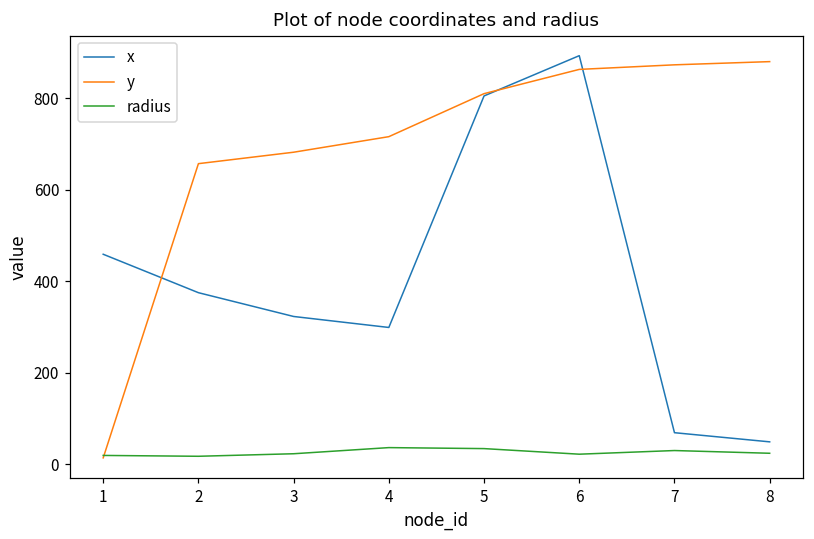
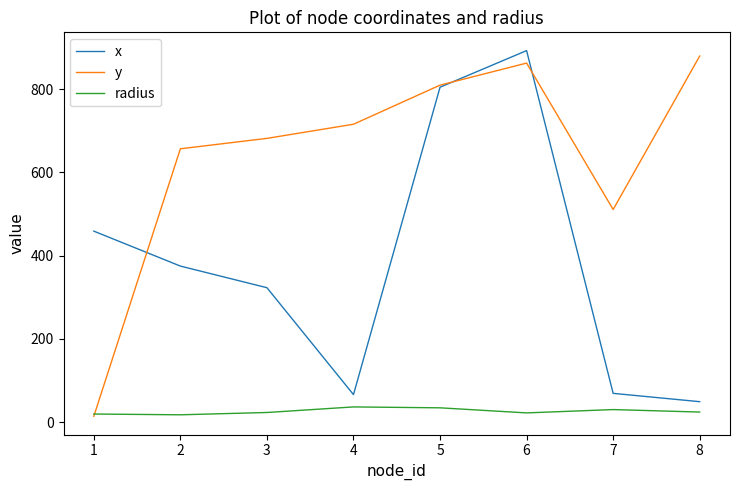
x, 4: 300 -> 70
y, 7: 870 -> 510
